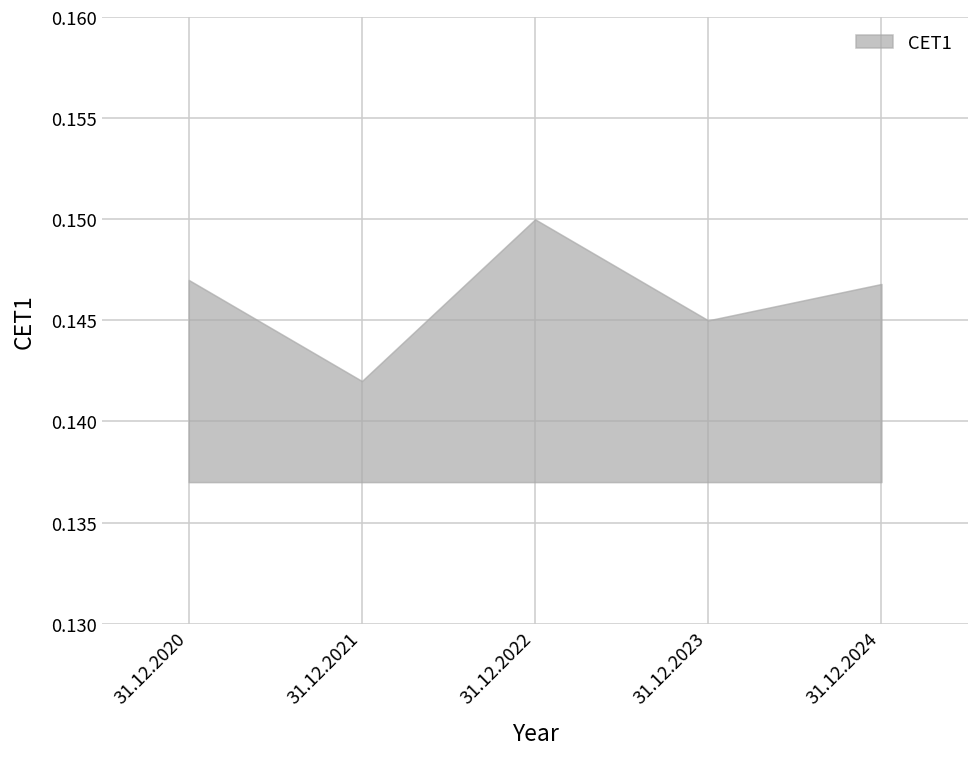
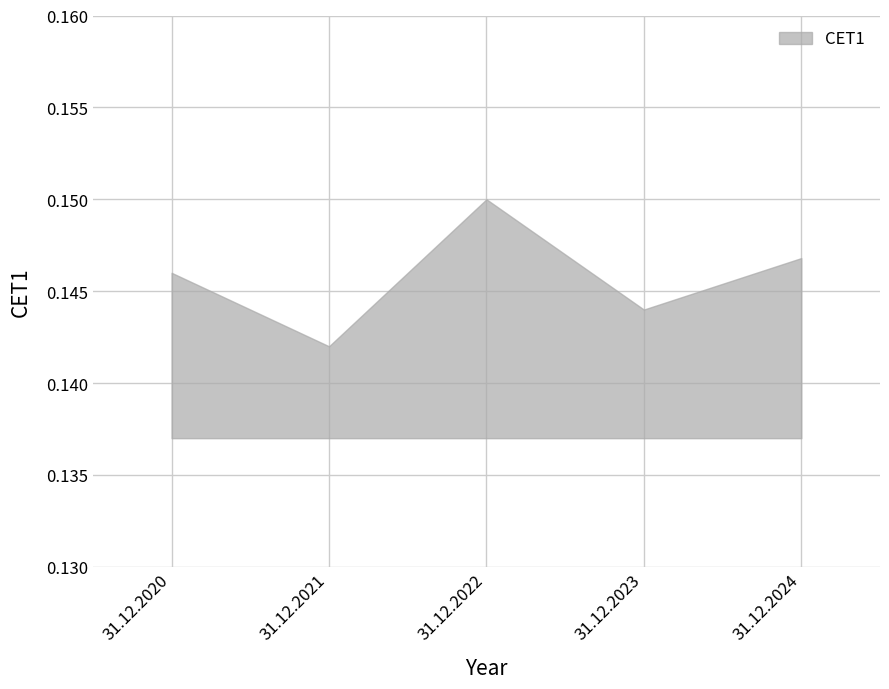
31.12.2020: 0.147 -> 0.146
31.12.2023: 0.145 -> 0.144
